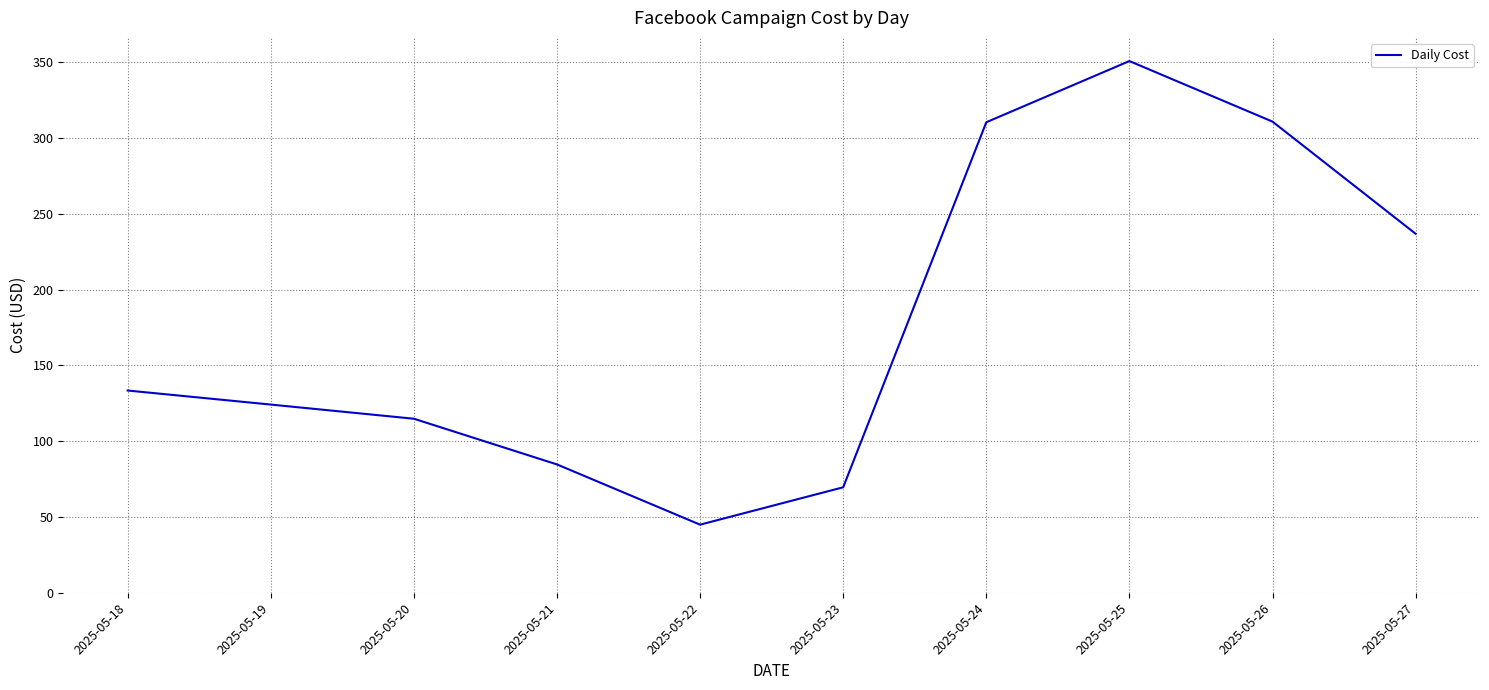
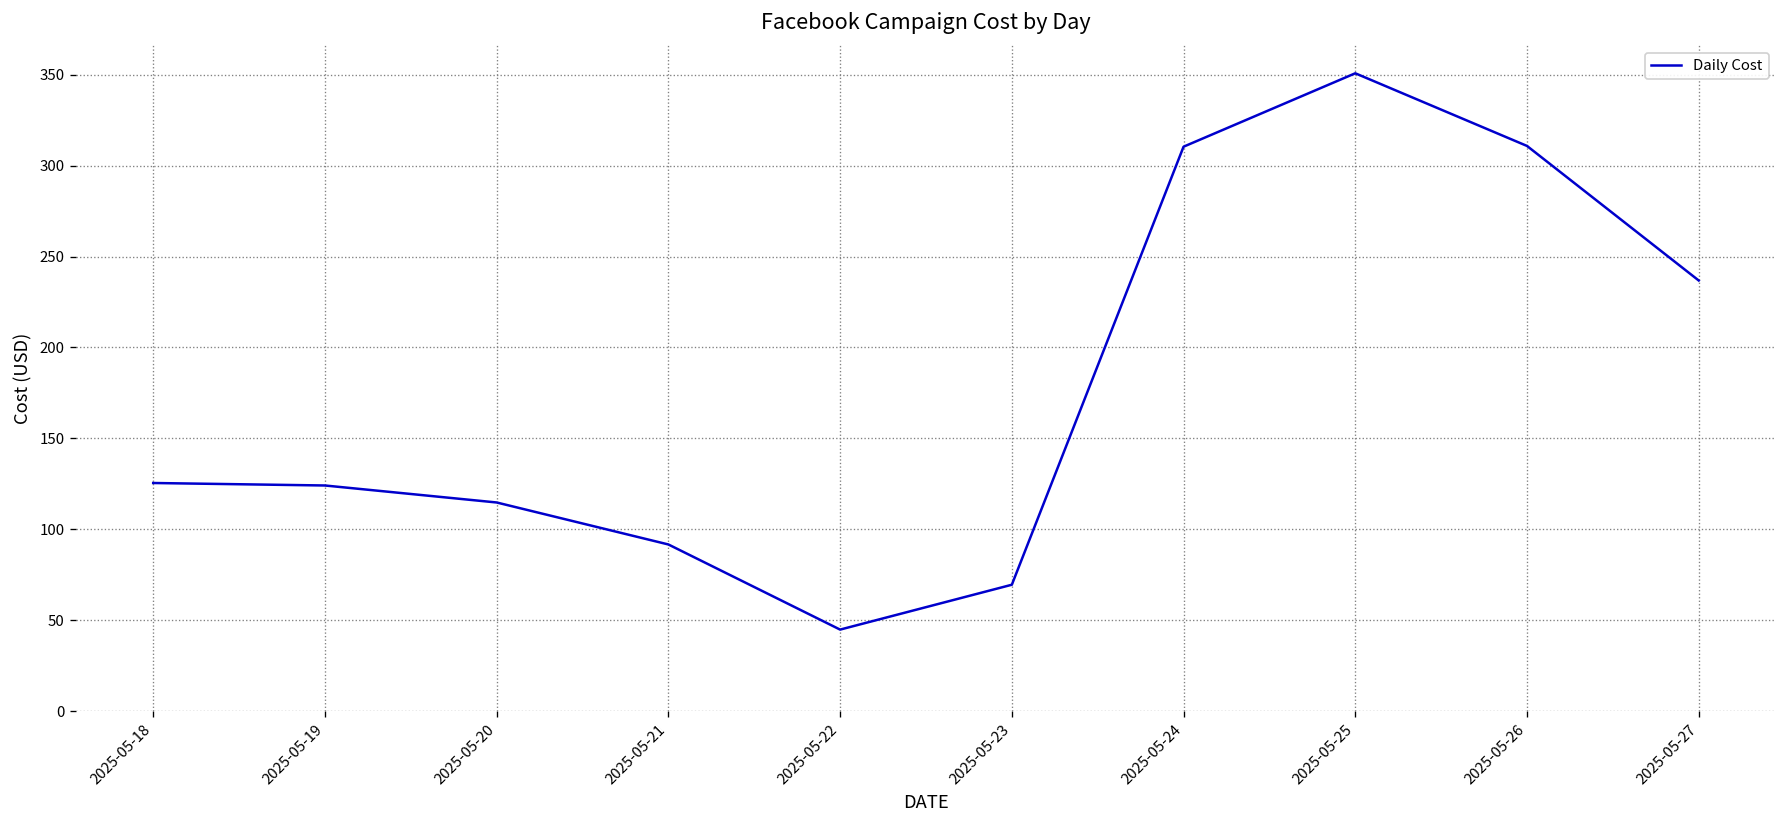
2025-05-18: 133 -> 126
2025-05-21: 85 -> 92
